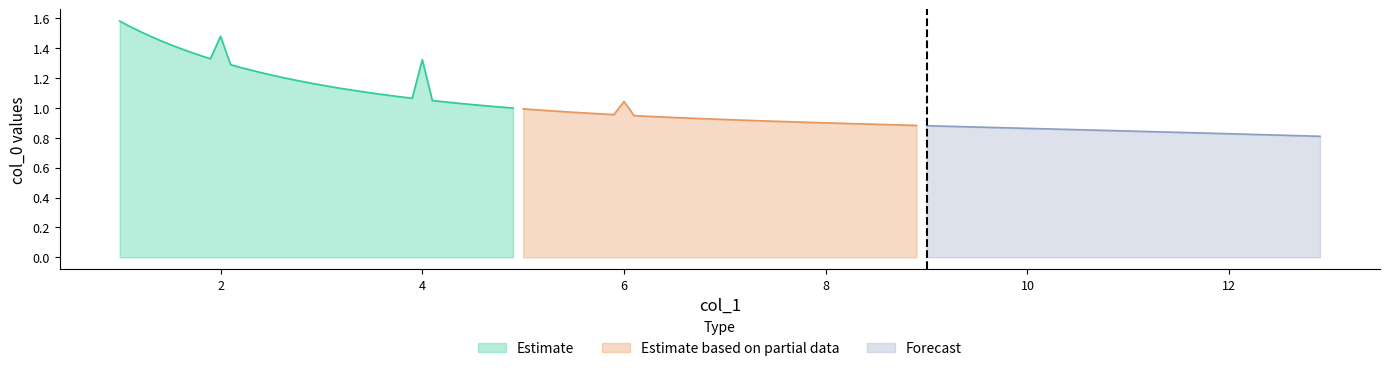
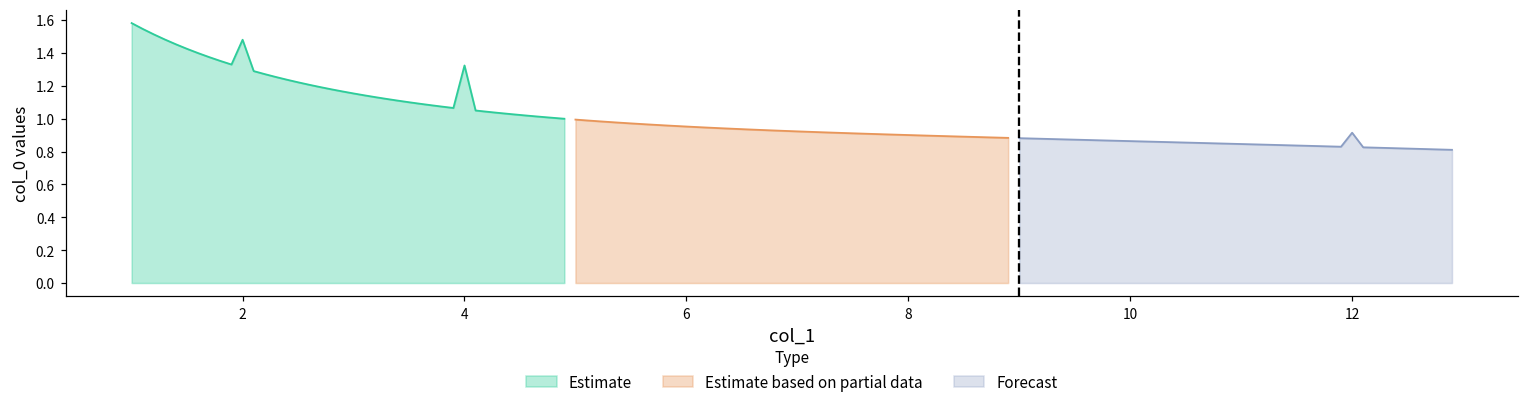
Estimate based on partial data, 6: 1.04 -> 0.95
Forecast, 12: 0.83 -> 0.91
